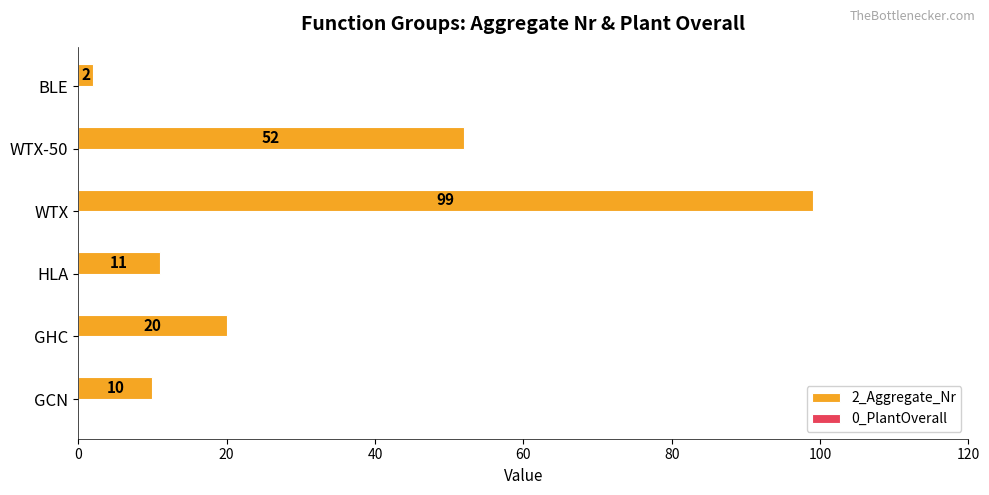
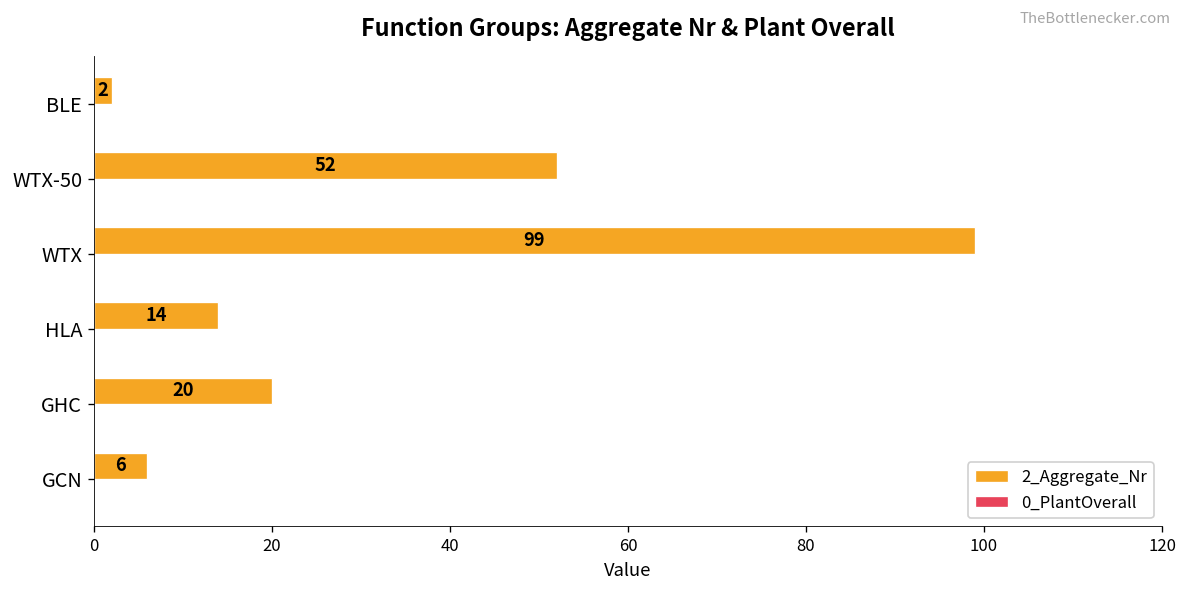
2_Aggregate_Nr, HLA: 11 -> 14
2_Aggregate_Nr, GCN: 10 -> 6
